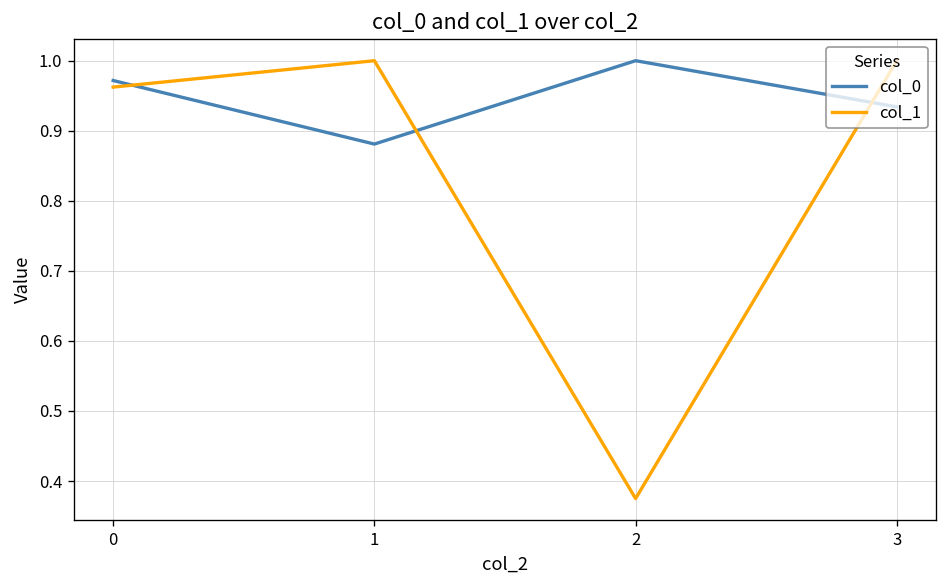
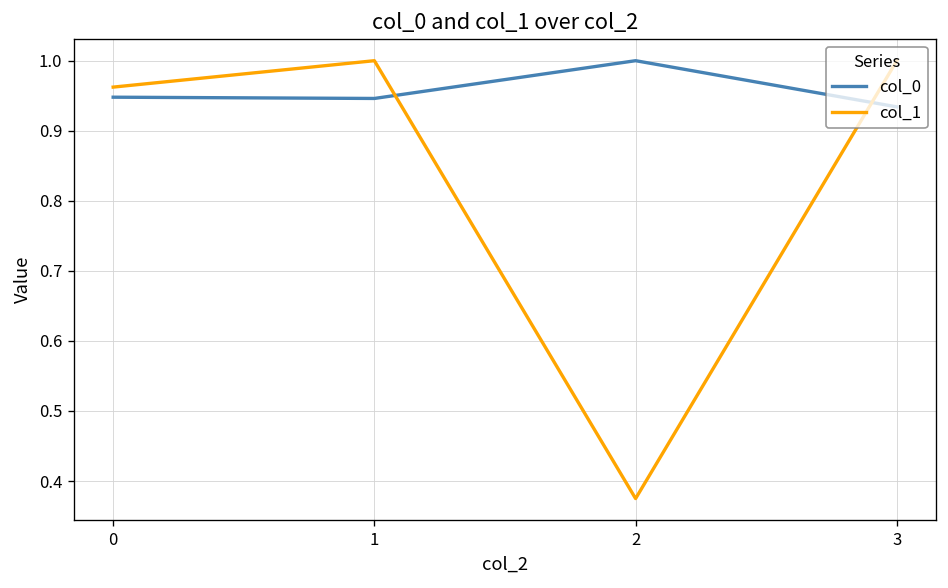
col_0, 0: 0.97 -> 0.95
col_0, 1: 0.88 -> 0.95
